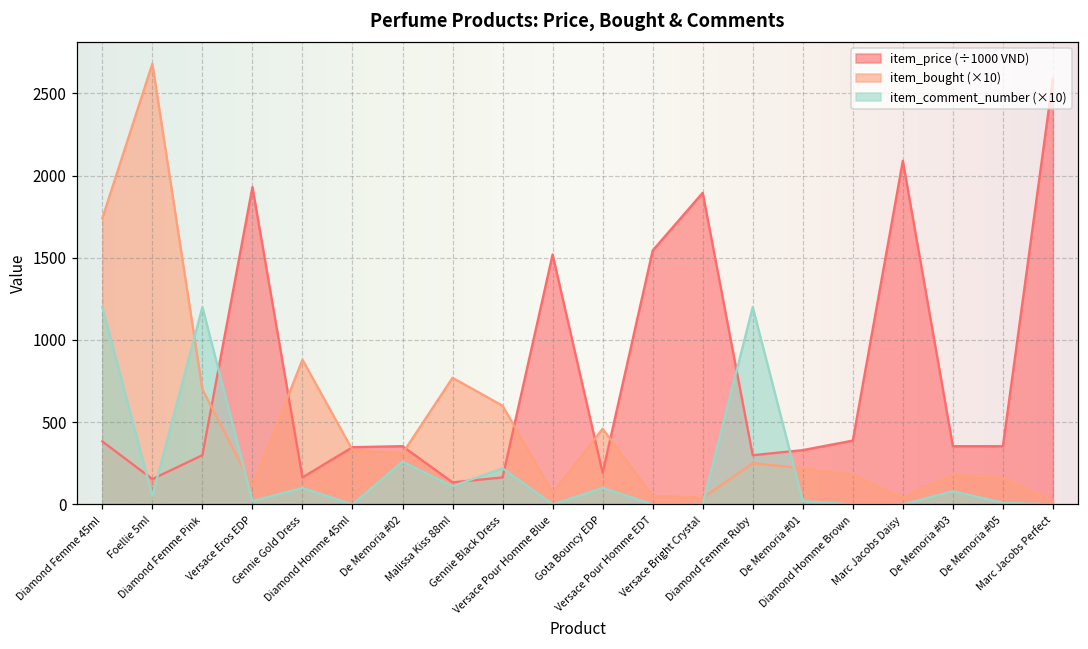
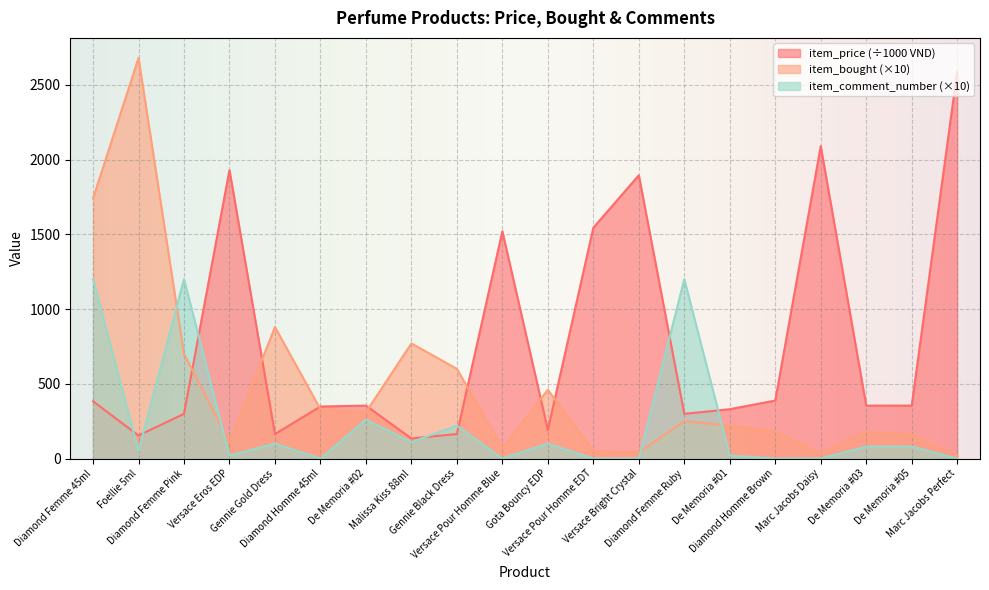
item_comment_number (×10), De Memoria #05: 10 -> 80
